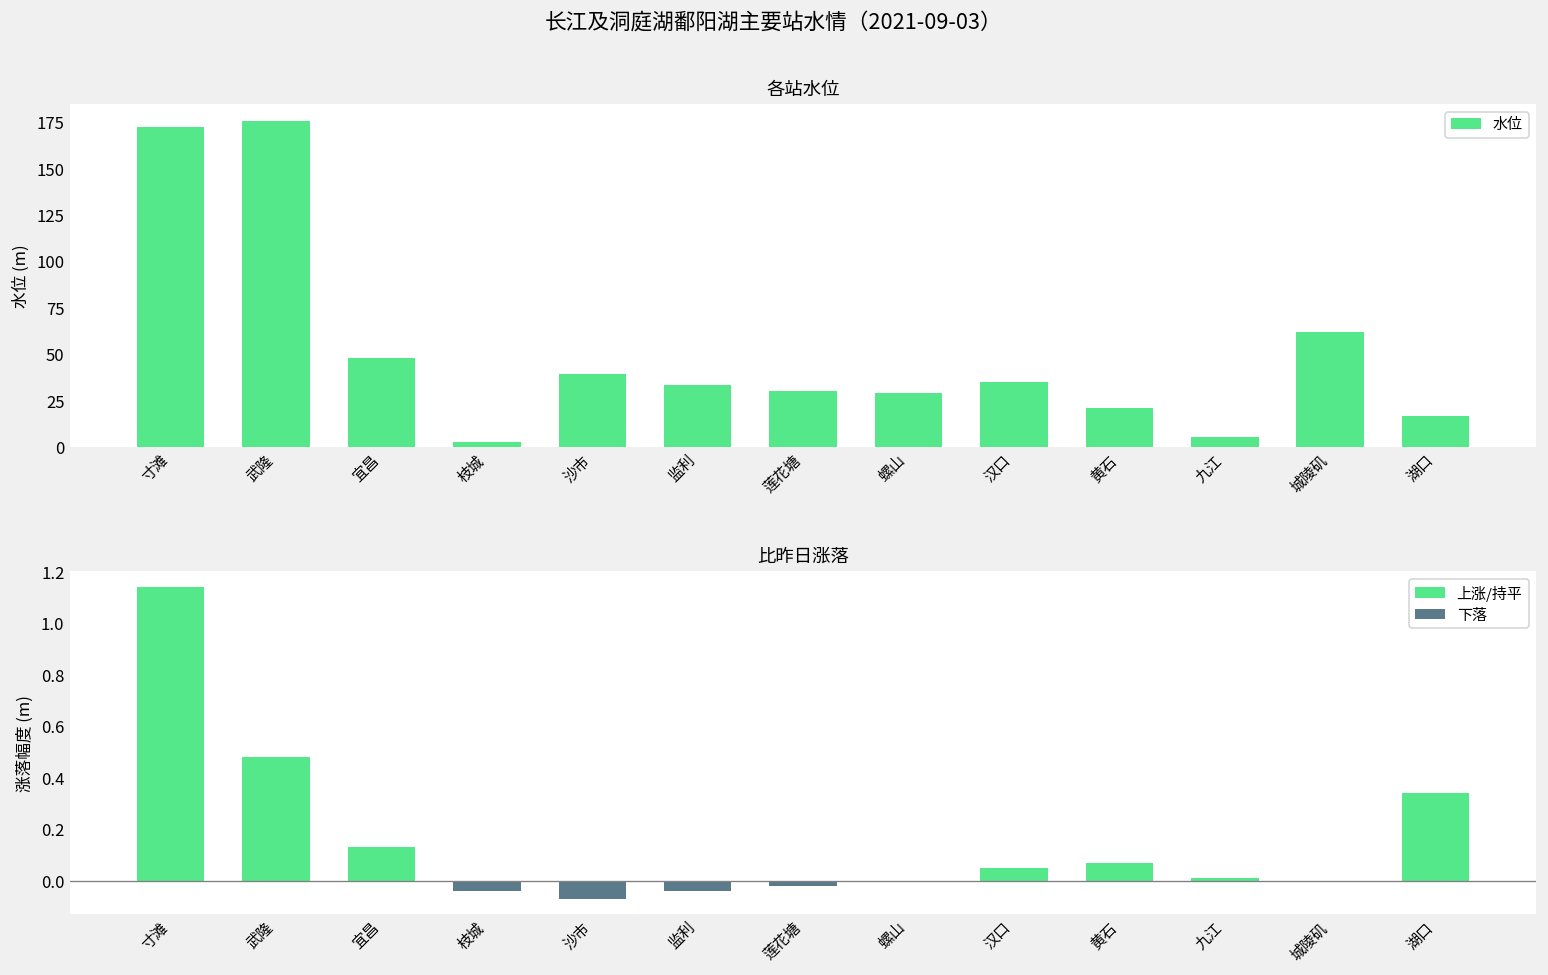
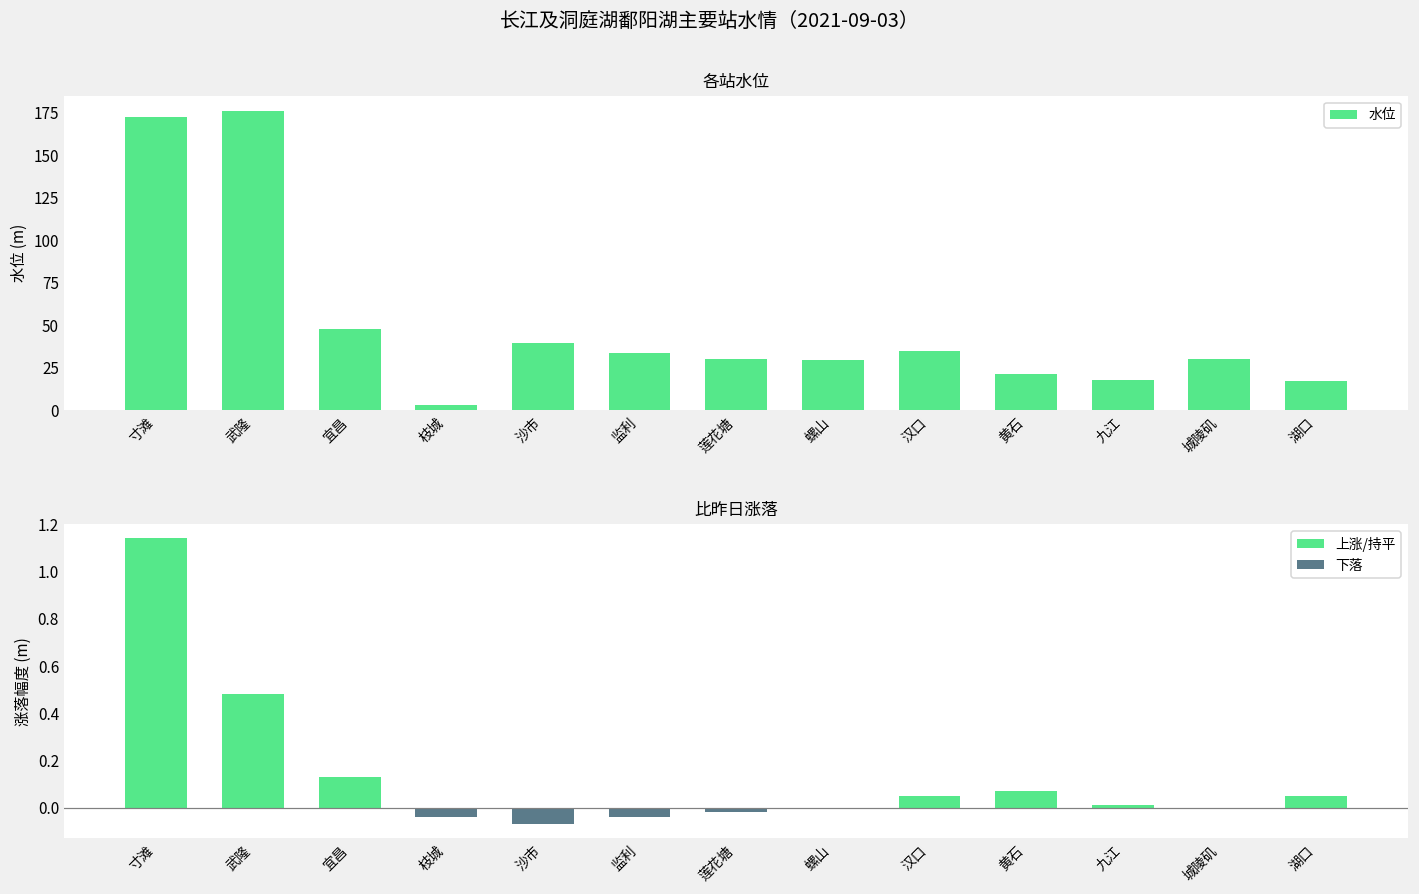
各站水位, 九江: 6 -> 18
各站水位, 城陵矶: 62 -> 30
比昨日涨落, 湖口: 0.34 -> 0.05
